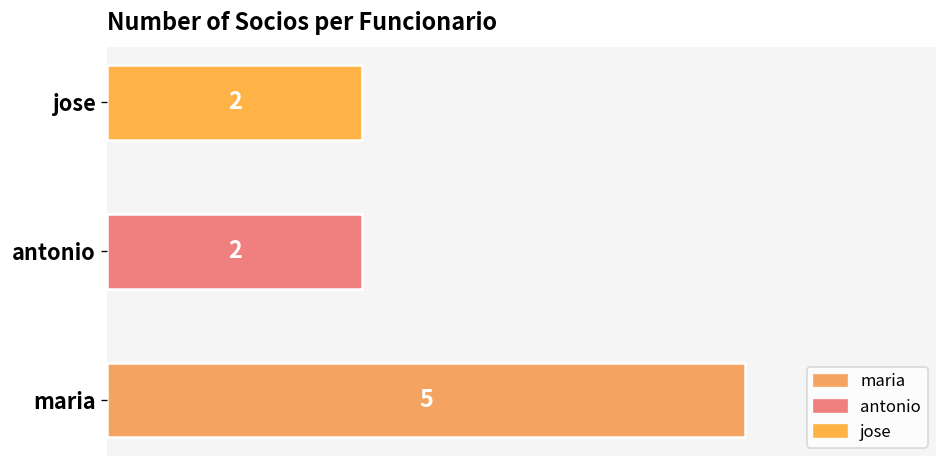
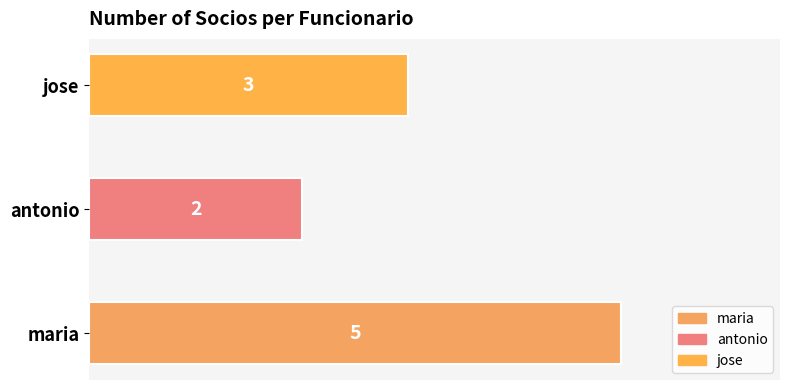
jose: 2 -> 3
